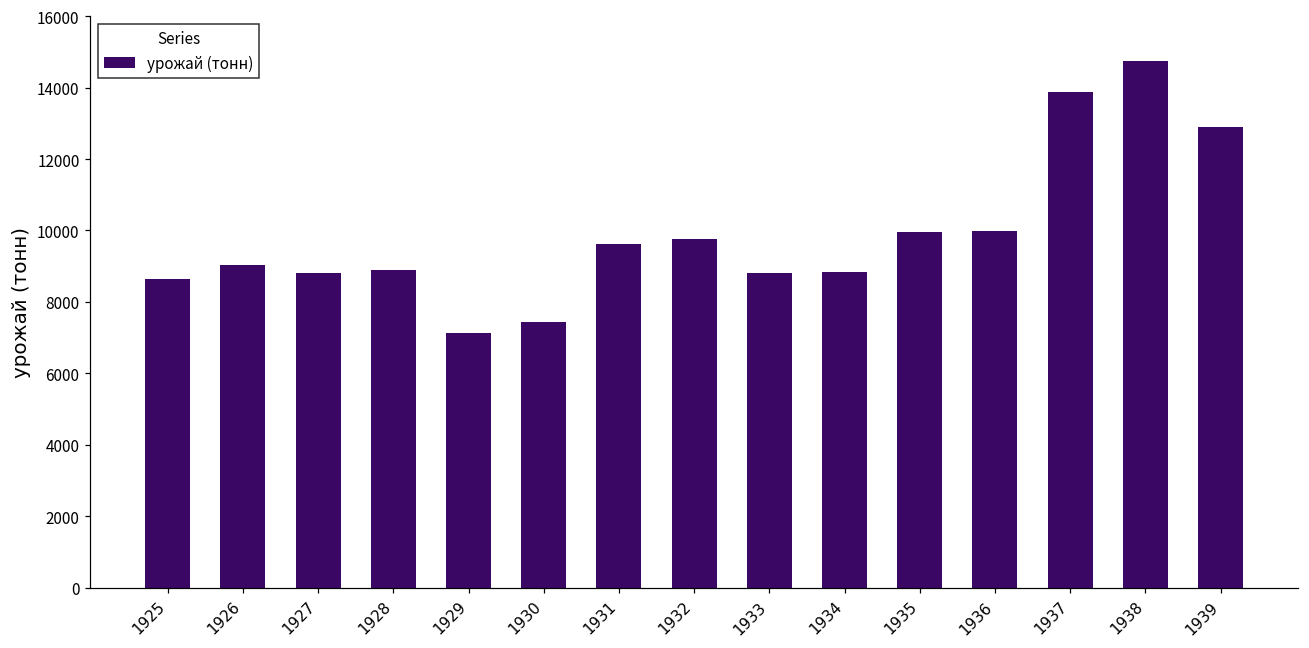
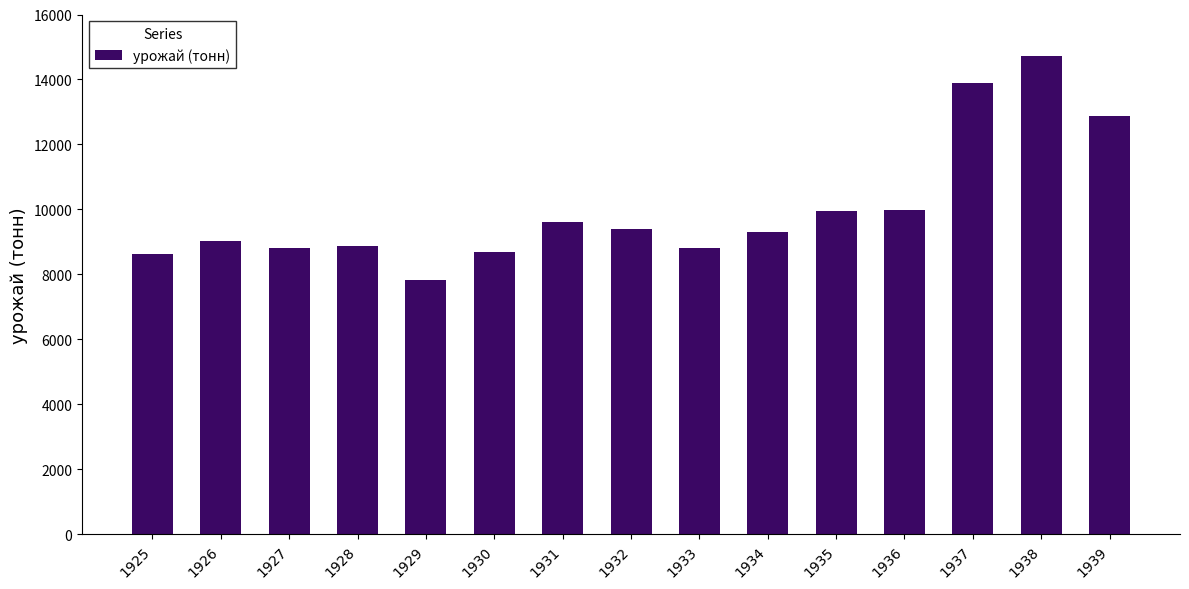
1929: 7100 -> 7800
1930: 7400 -> 8700
1932: 9800 -> 9400
1934: 8800 -> 9300
